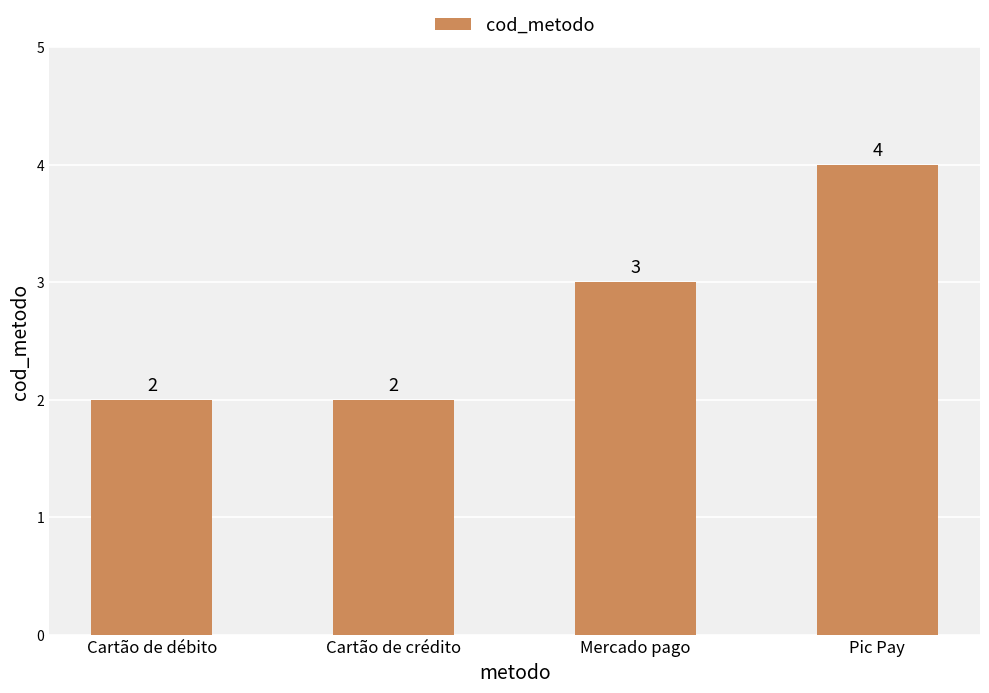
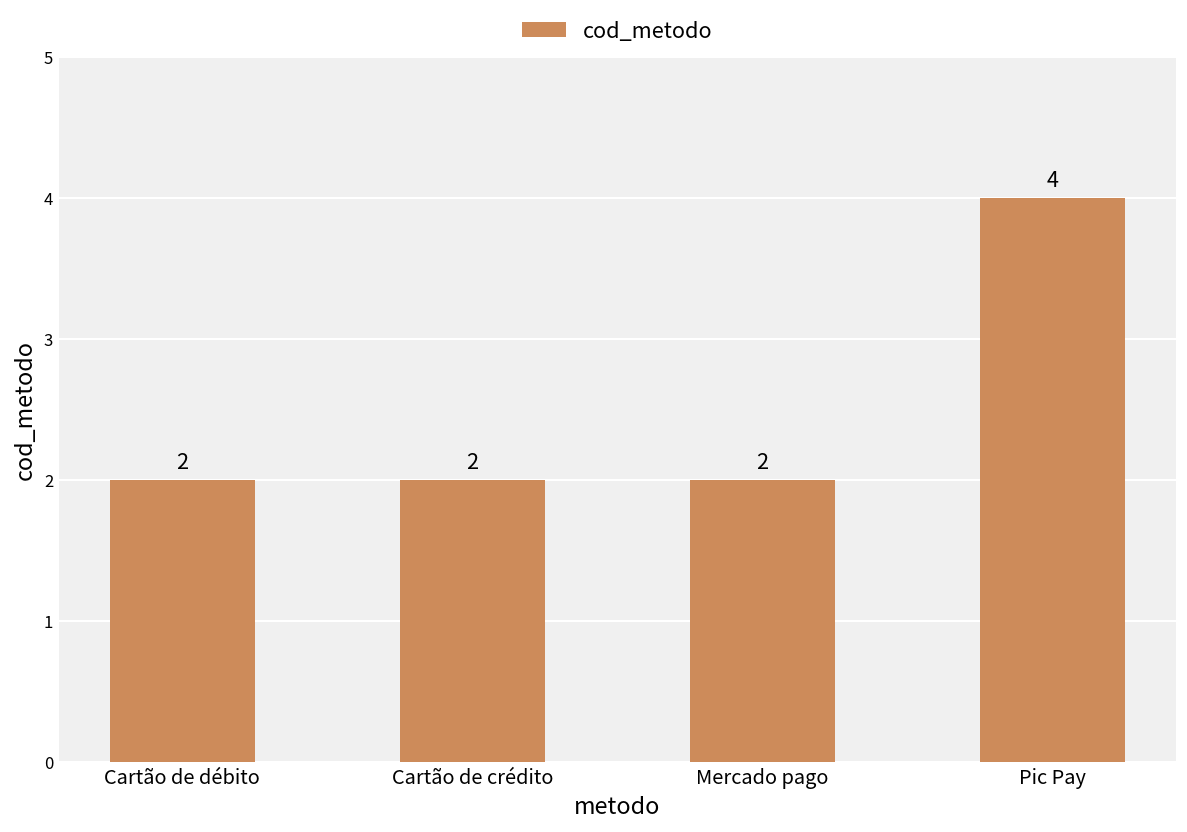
Mercado pago: 3 -> 2
